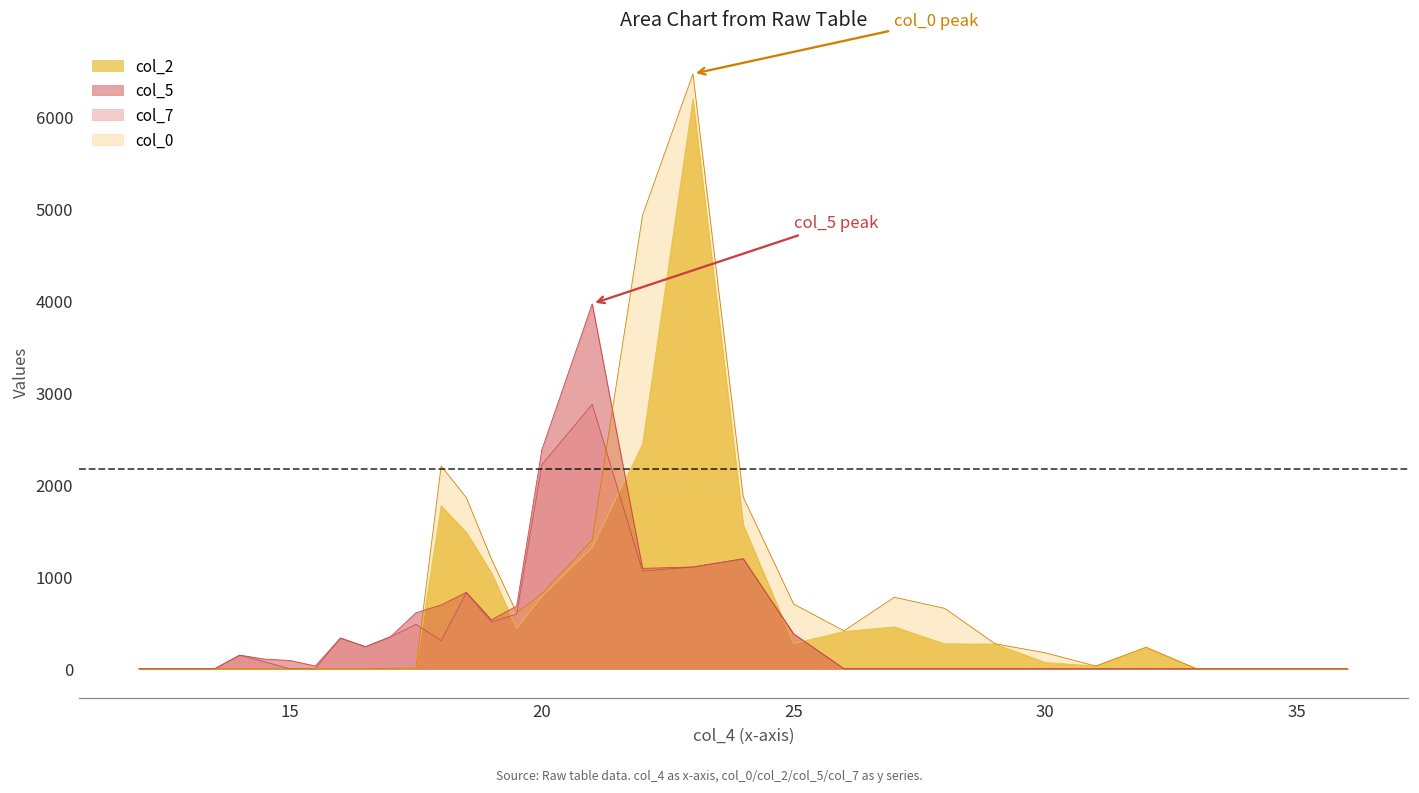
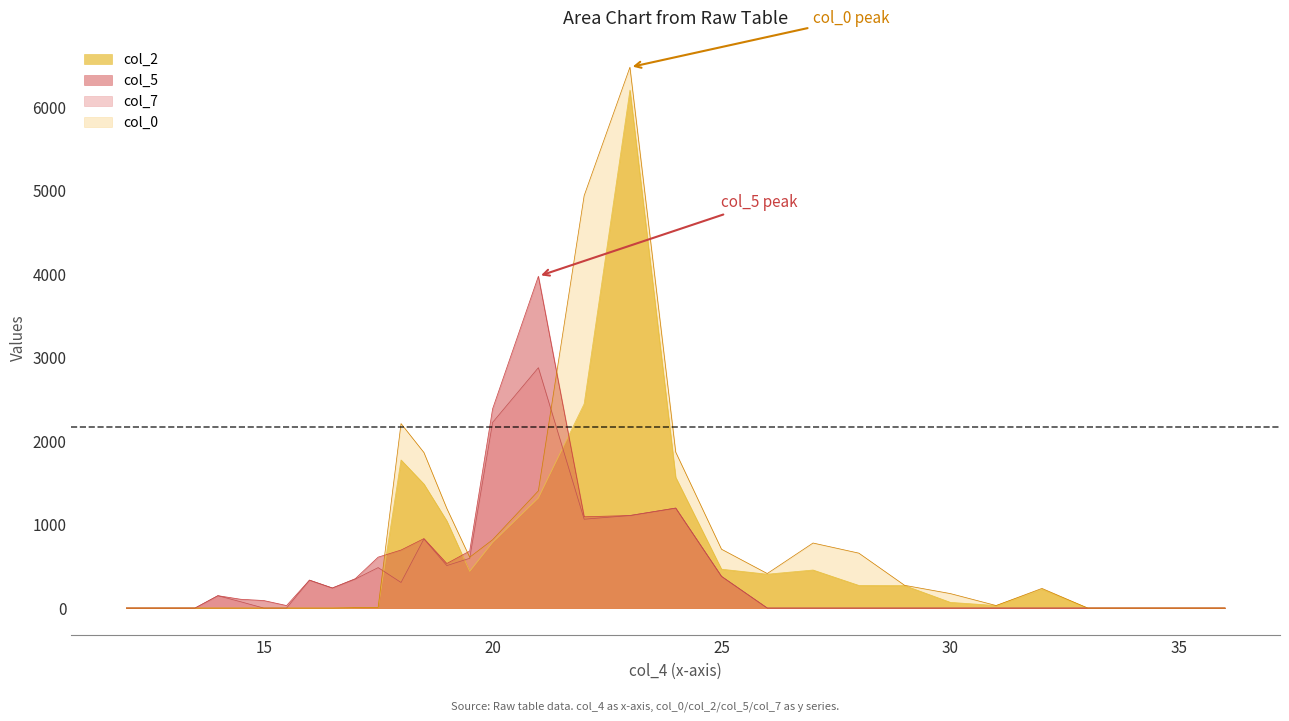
col_2, 25: 300 -> 500
